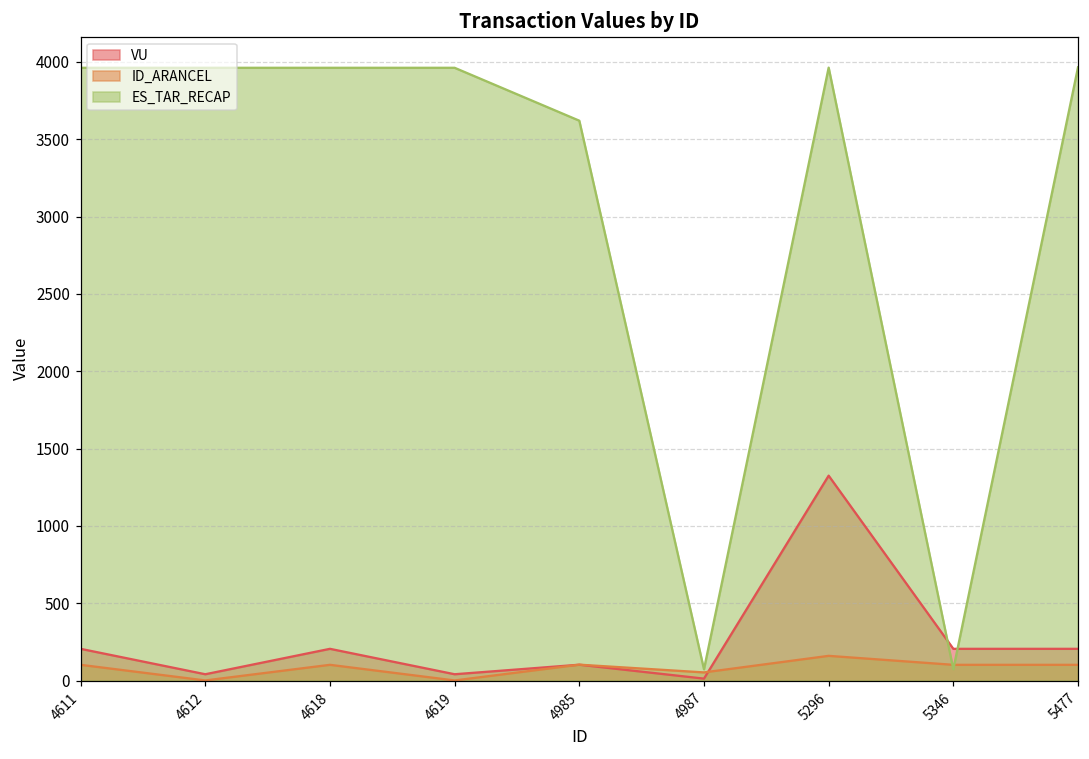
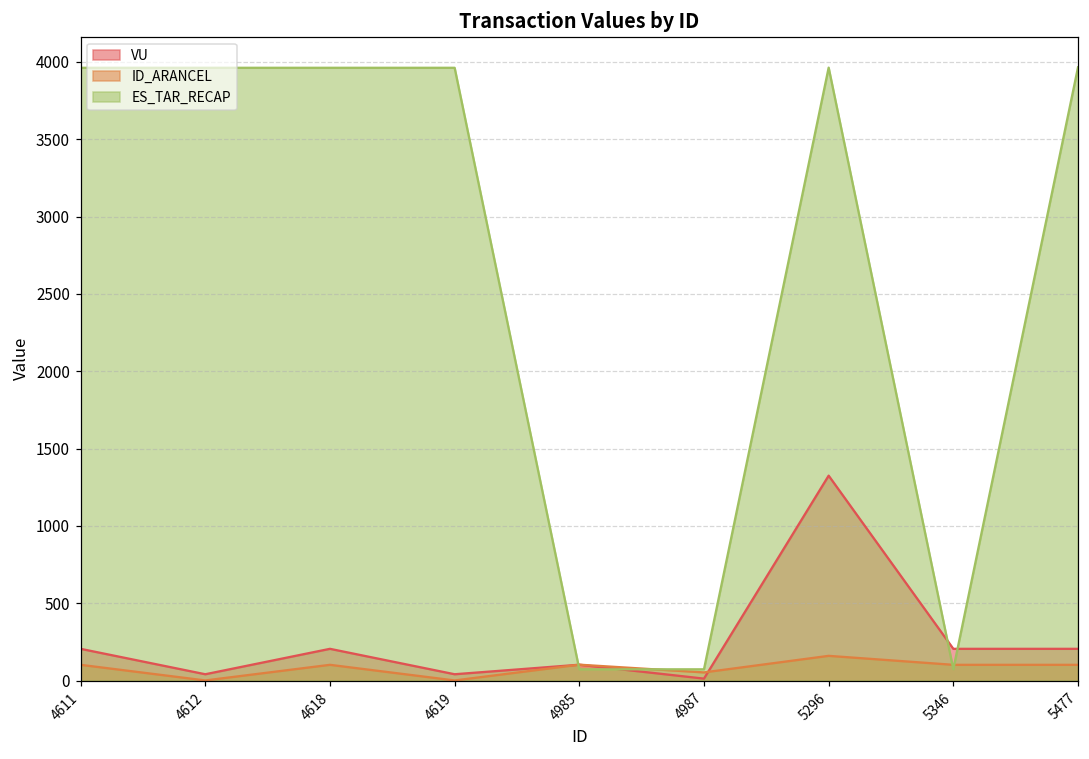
ES_TAR_RECAP, 4985: 3620 -> 70
